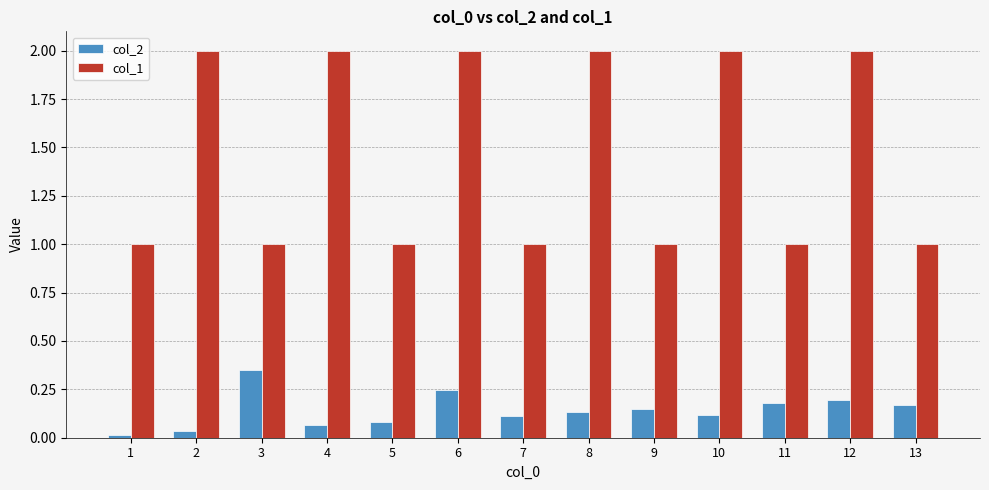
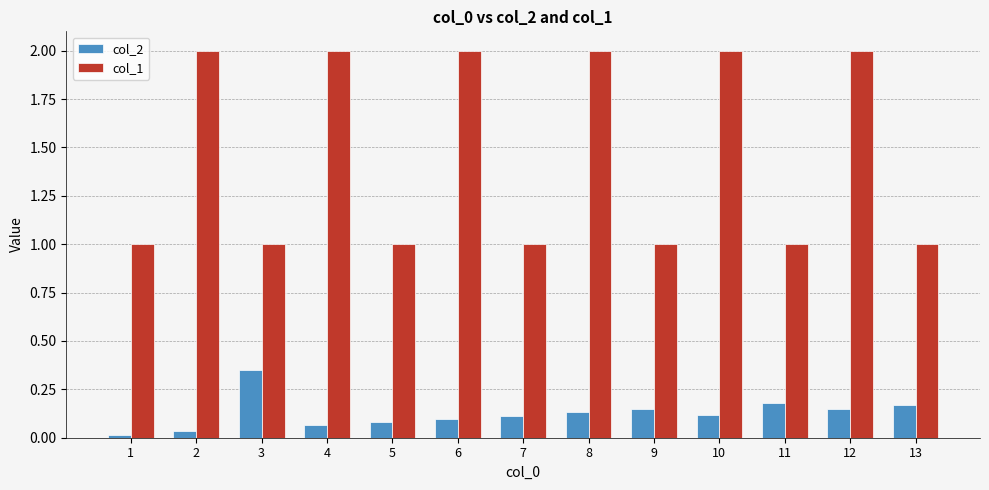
col_2, 6: 0.25 -> 0.10
col_2, 12: 0.20 -> 0.15
